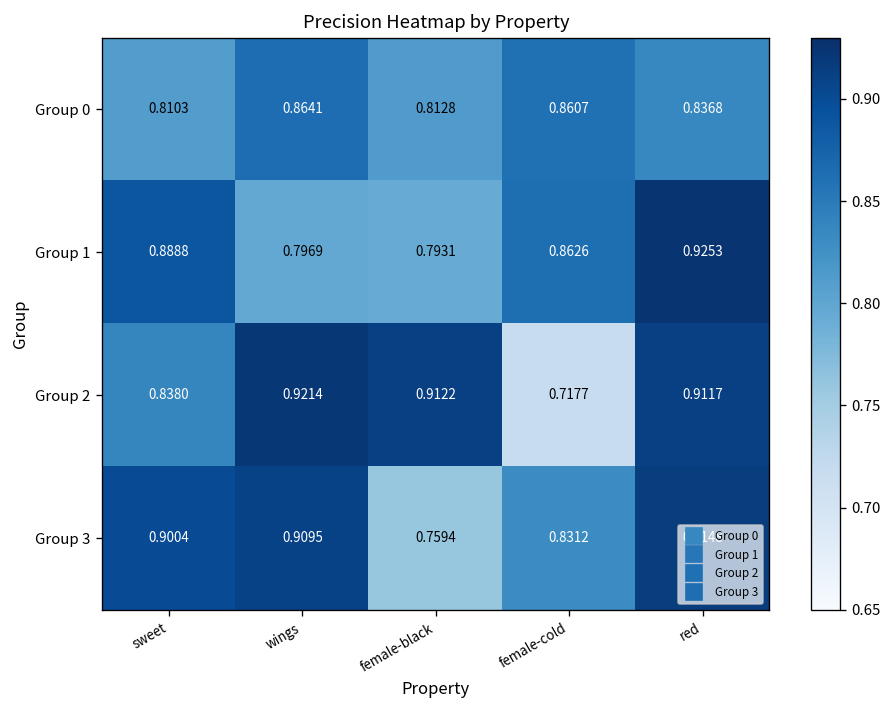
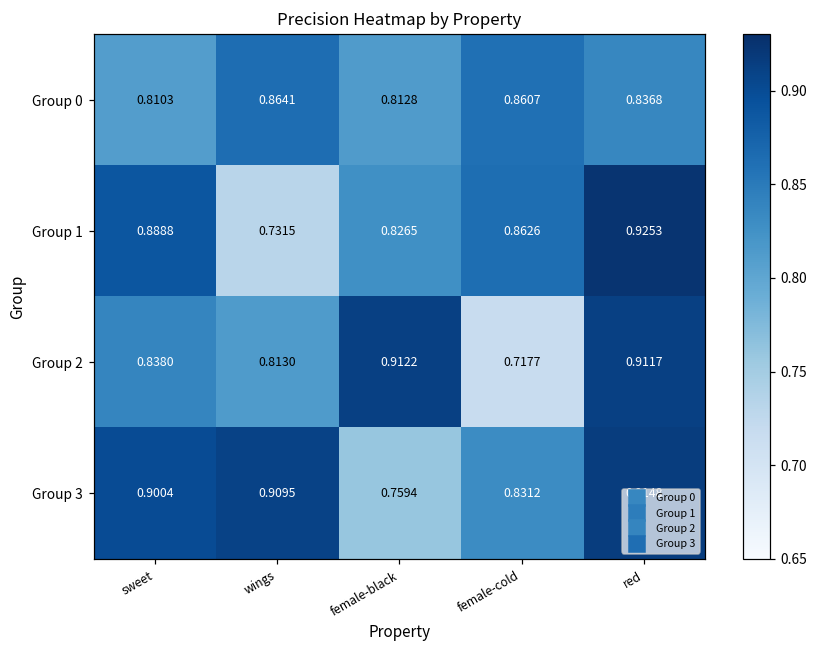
Group 1, wings: 0.7969 -> 0.7315
Group 1, female-black: 0.7931 -> 0.8265
Group 2, wings: 0.9214 -> 0.8130
